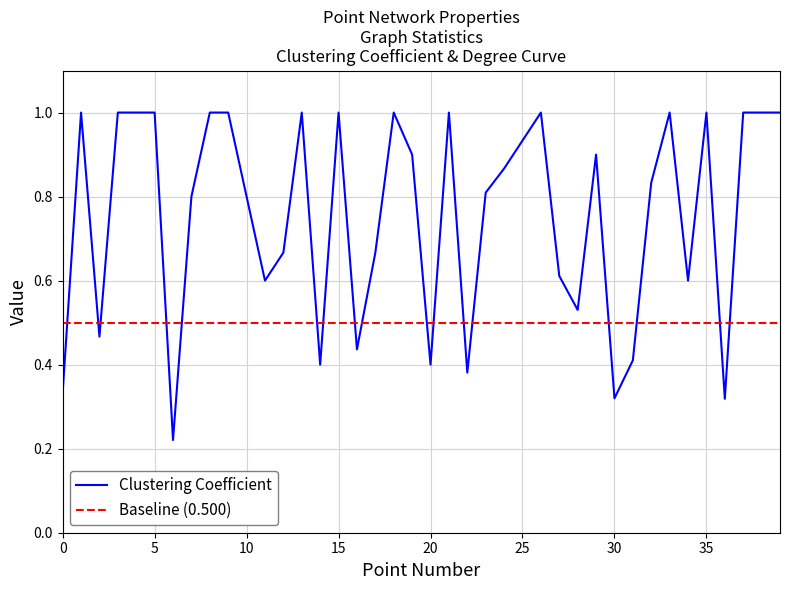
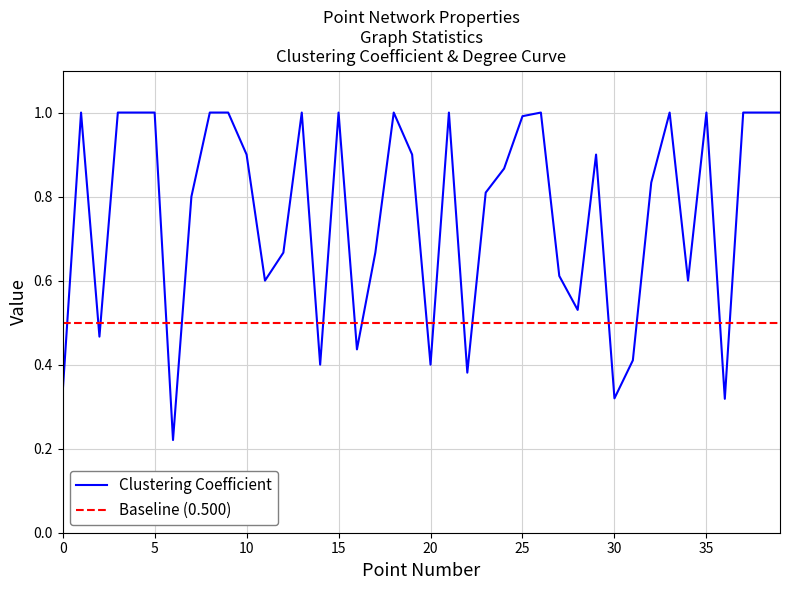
10: 0.8 -> 0.9
25: 0.93 -> 0.99
